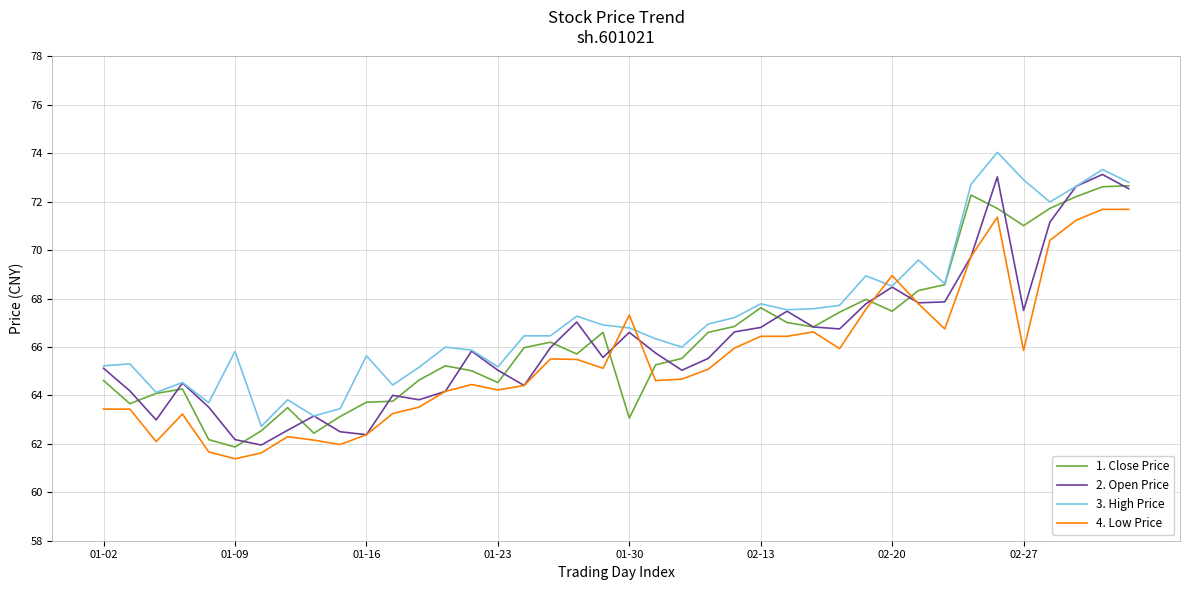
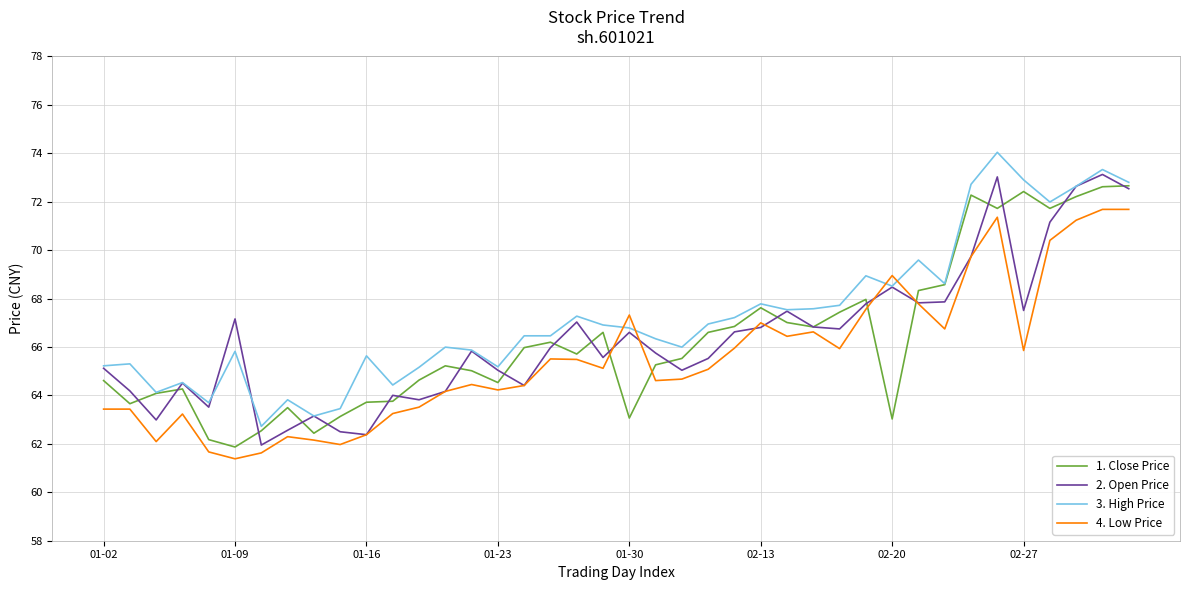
2. Open Price, 01-09: 62.2 -> 67.2
4. Low Price, 02-13: 66.4 -> 67.0
1. Close Price, 02-20: 67.5 -> 63.0
1. Close Price, 02-27: 71.0 -> 72.4
